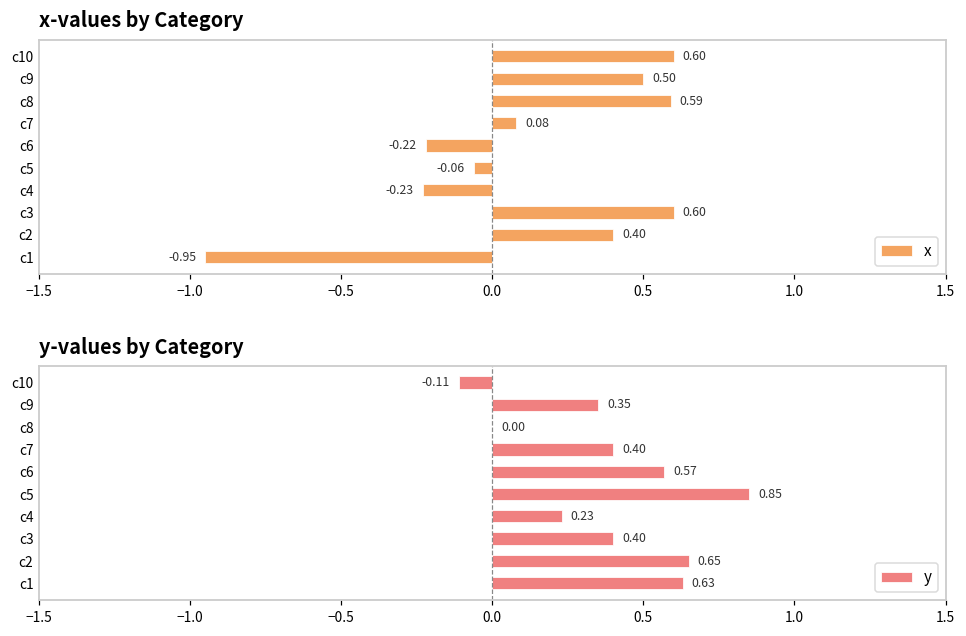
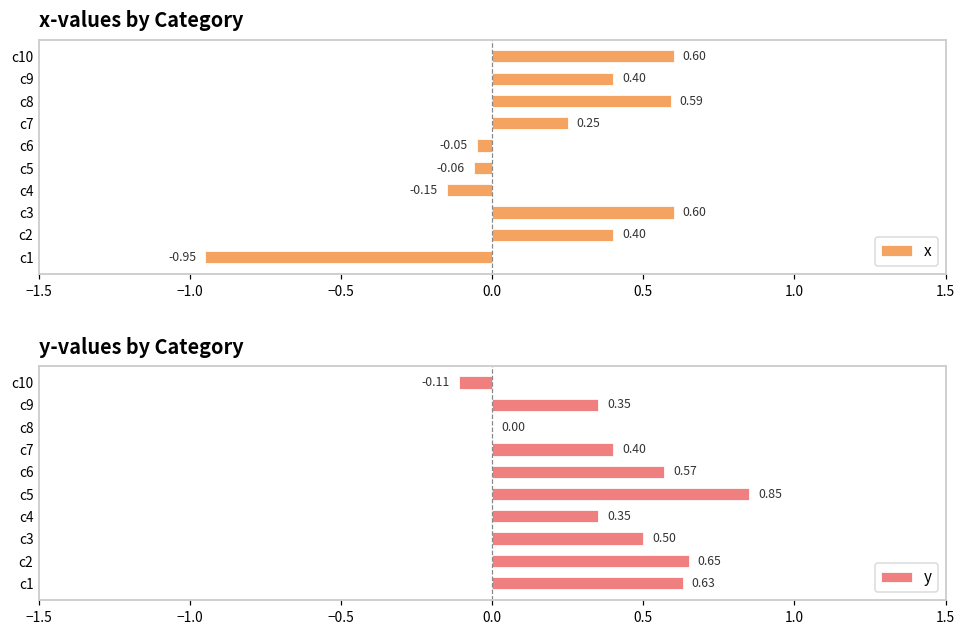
x-values by Category, c9: 0.50 -> 0.40
x-values by Category, c7: 0.08 -> 0.25
x-values by Category, c6: -0.22 -> -0.05
x-values by Category, c4: -0.23 -> -0.15
y-values by Category, c4: 0.23 -> 0.35
y-values by Category, c3: 0.40 -> 0.50
